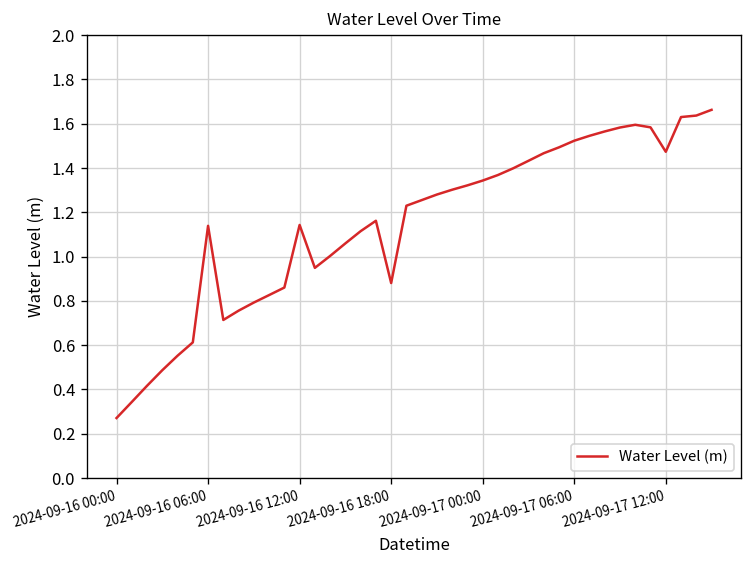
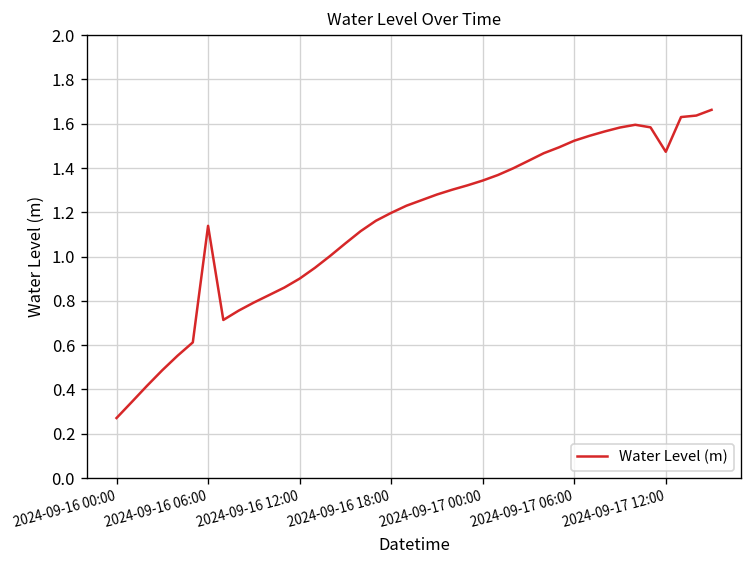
2024-09-16 12:00: 1.14 -> 0.90
2024-09-16 18:00: 0.88 -> 1.20
